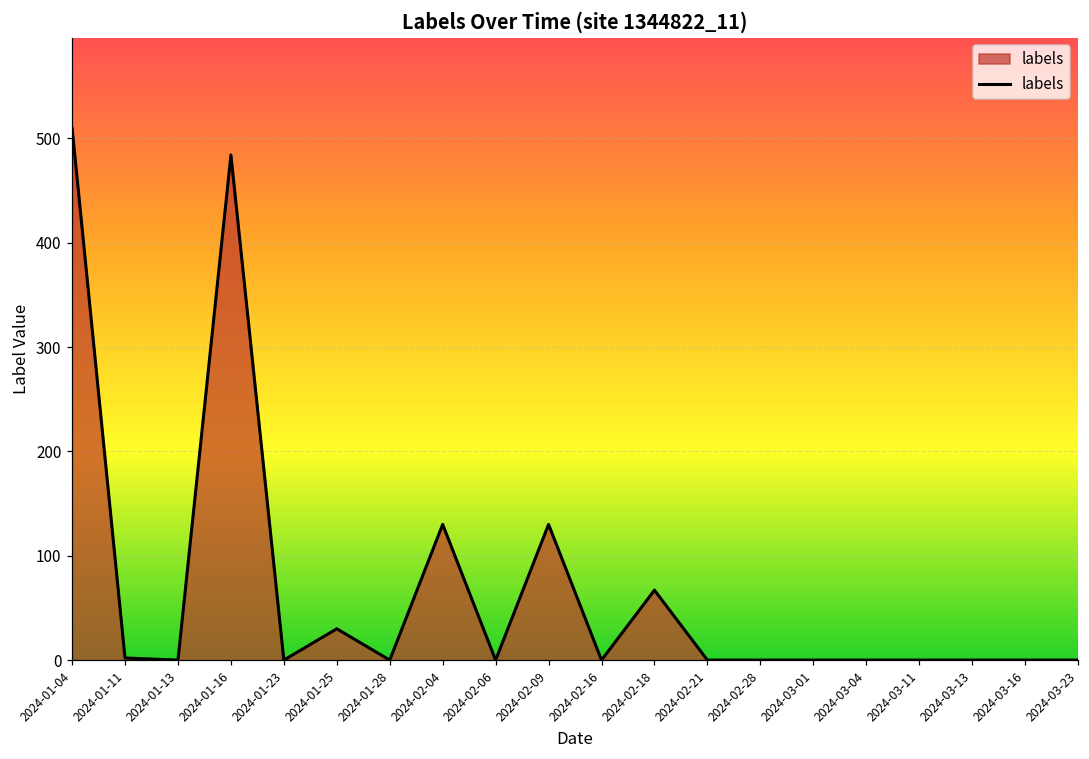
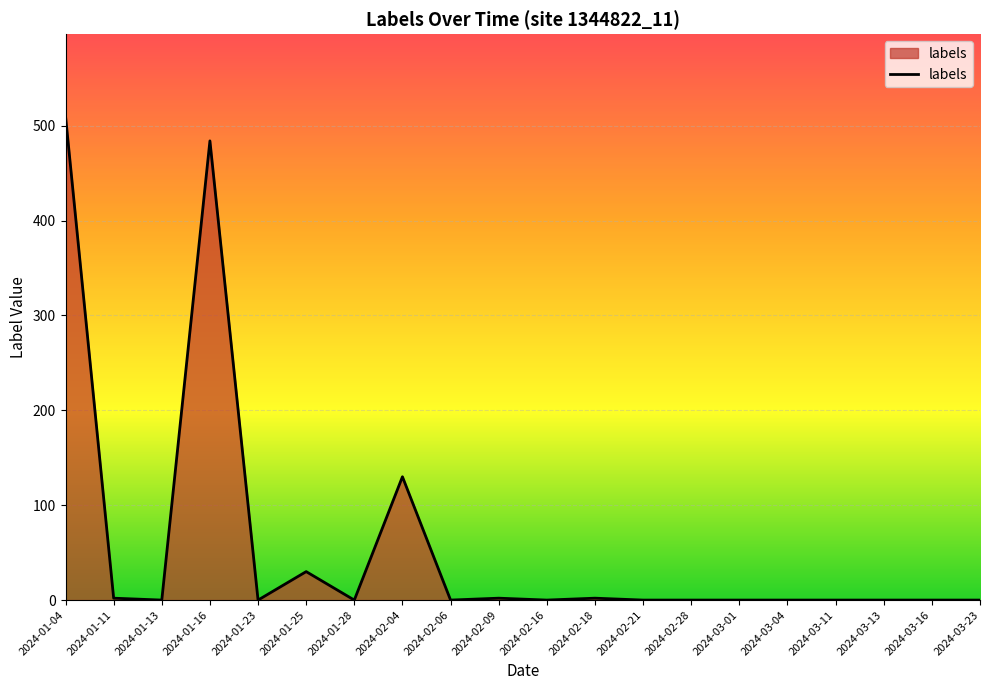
2024-02-09: 130 -> 0
2024-02-18: 70 -> 0
